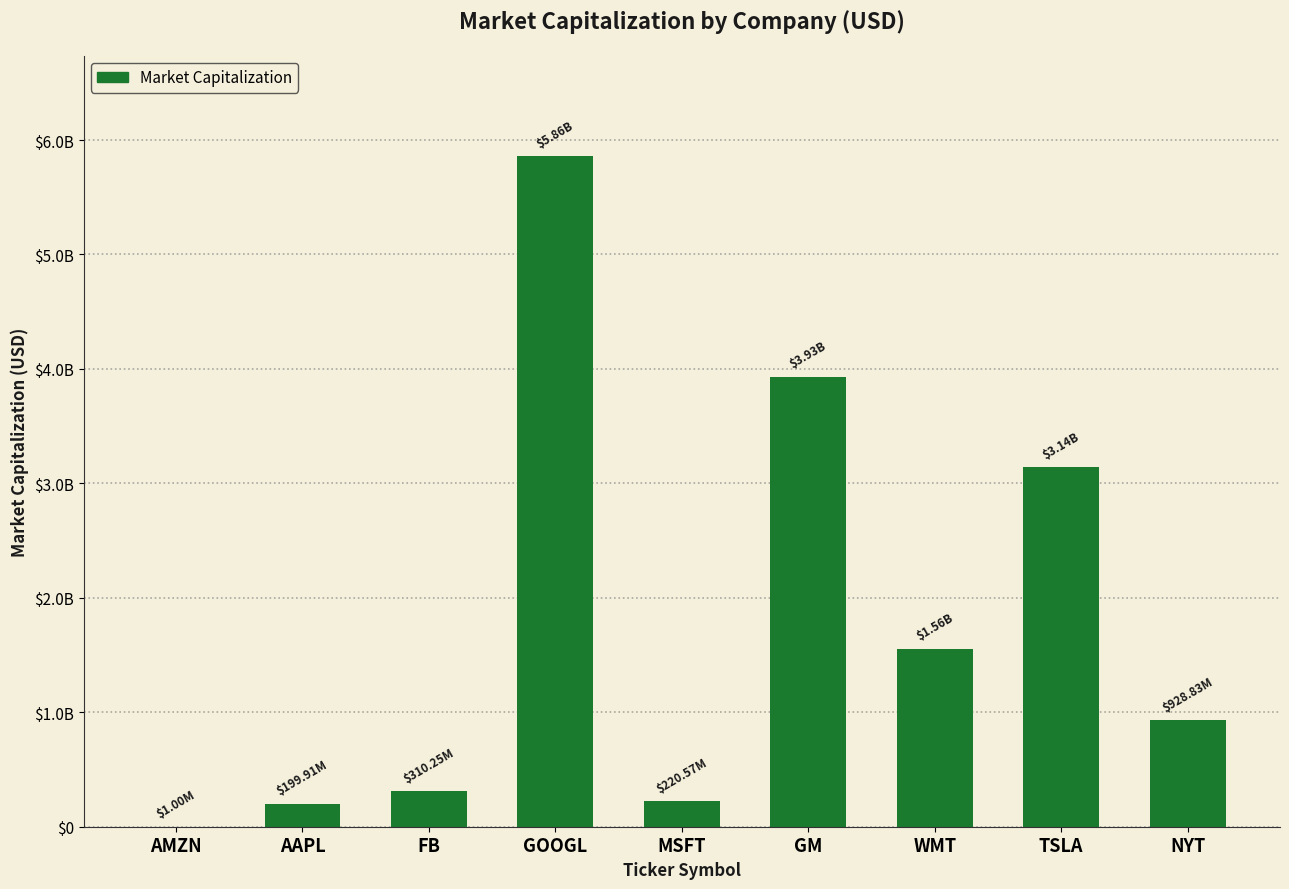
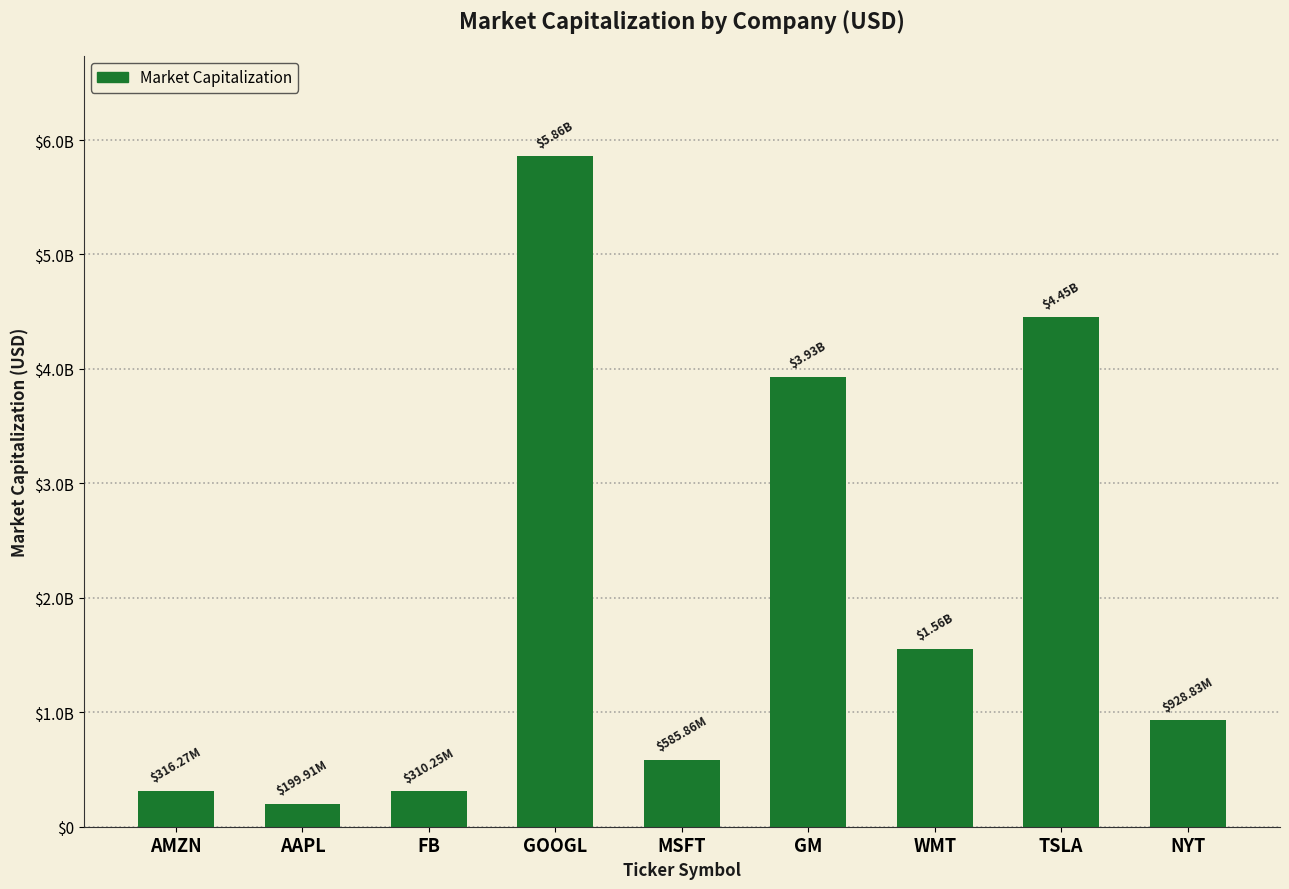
AMZN: $1.00M -> $316.27M
MSFT: $220.57M -> $585.86M
TSLA: $3.14B -> $4.45B
